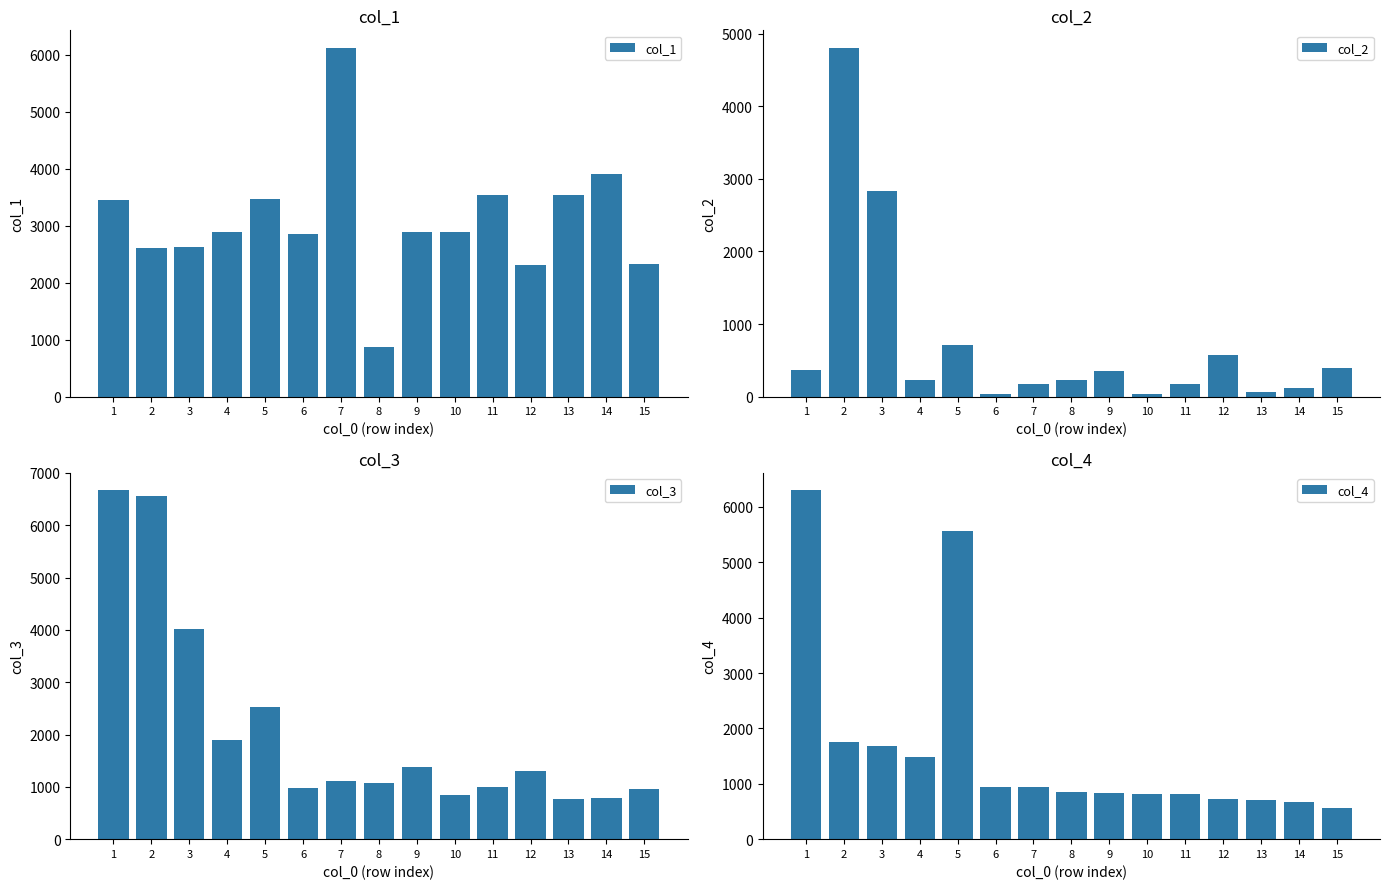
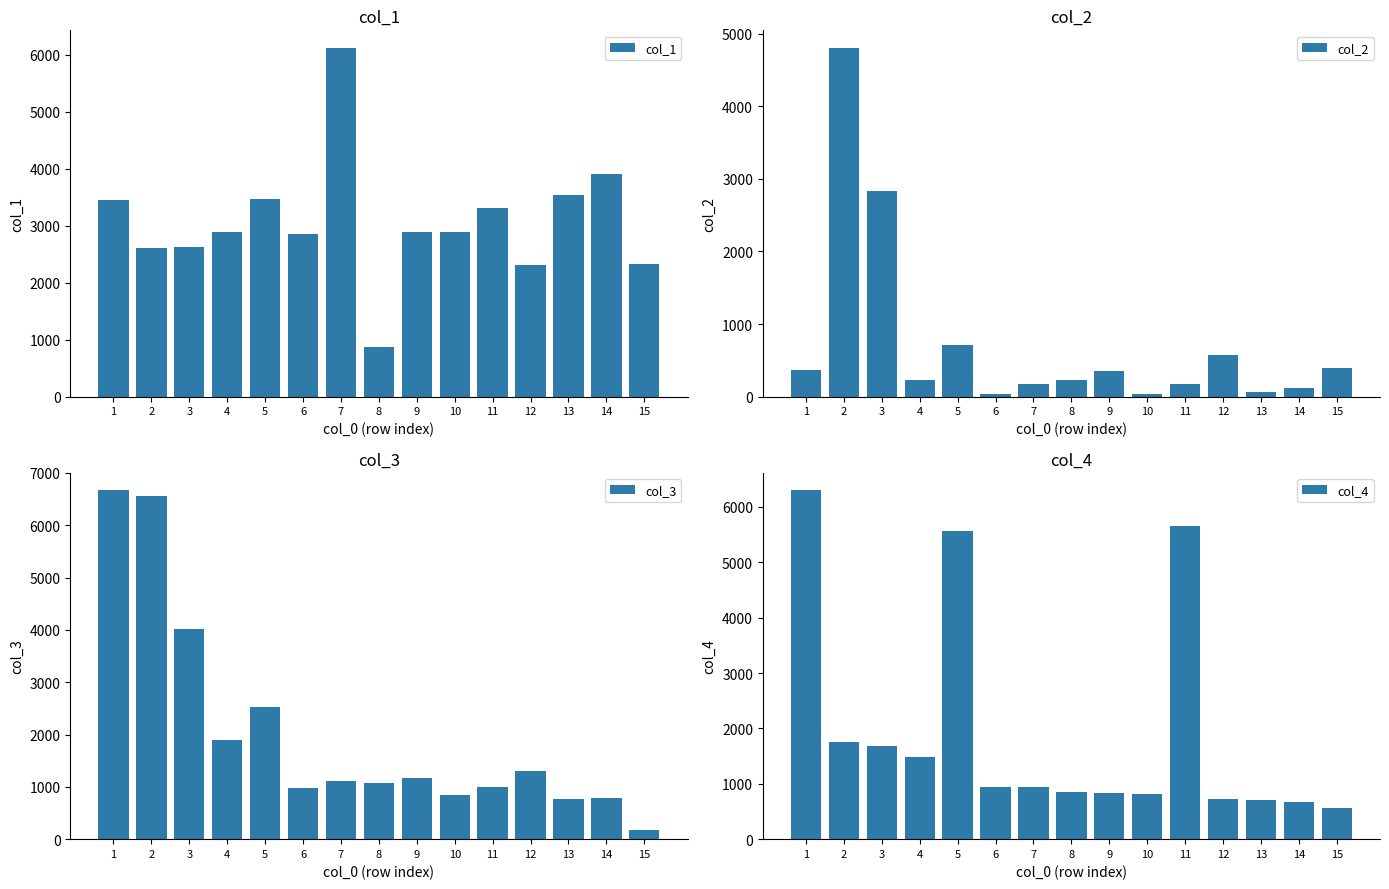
col_1, 11: 3500 -> 3300
col_3, 9: 1400 -> 1200
col_3, 15: 1000 -> 200
col_4, 11: 800 -> 5700
